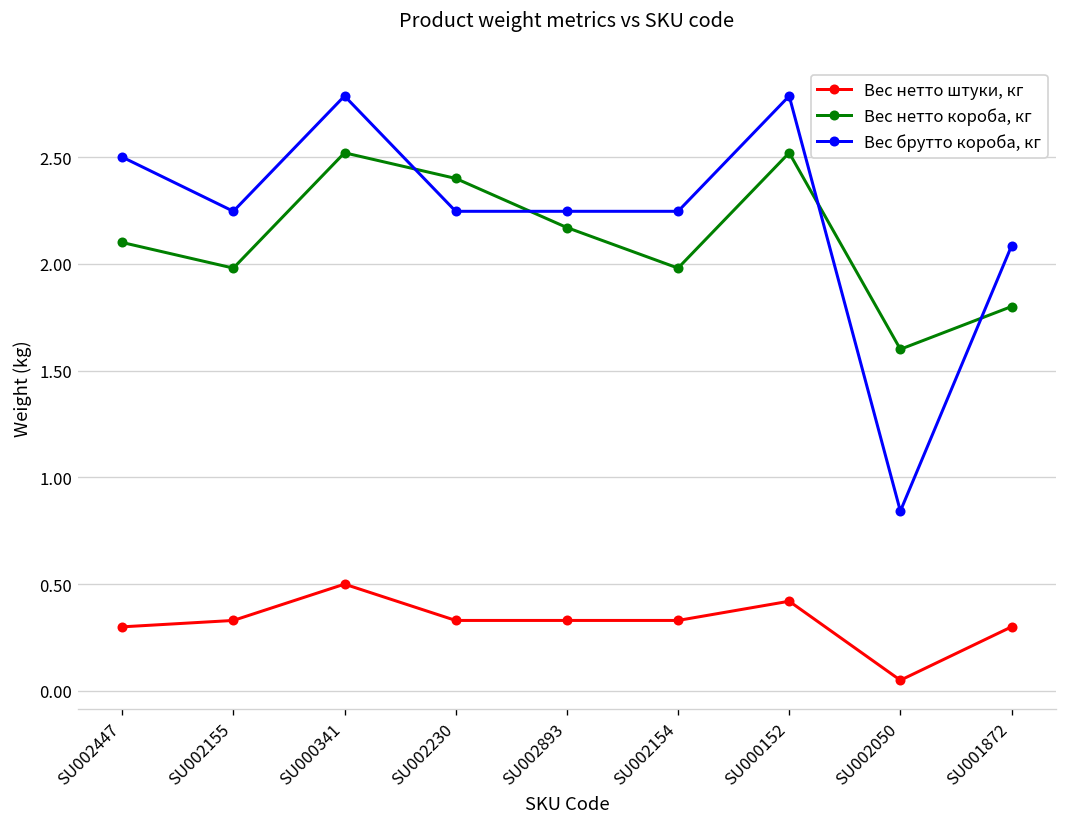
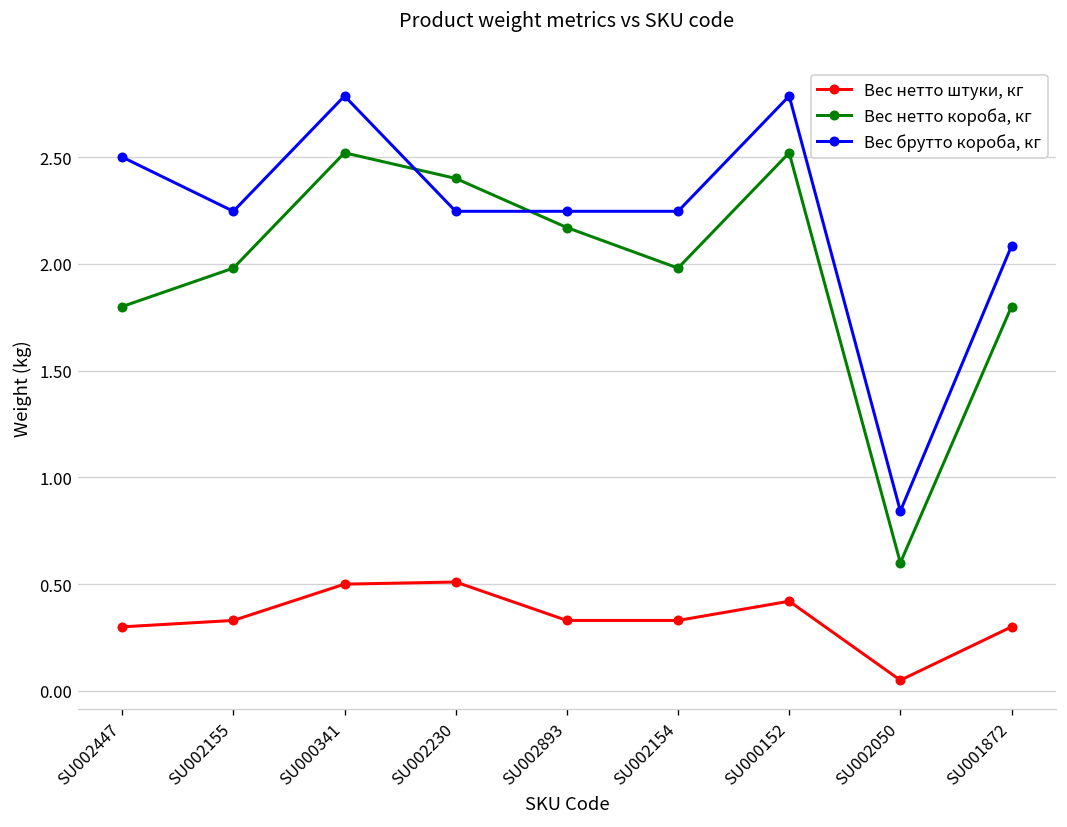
Вес нетто короба, кг, SU002447: 2.1 -> 1.8
Вес нетто штуки, кг, SU002230: 0.33 -> 0.51
Вес нетто короба, кг, SU002050: 1.6 -> 0.6
